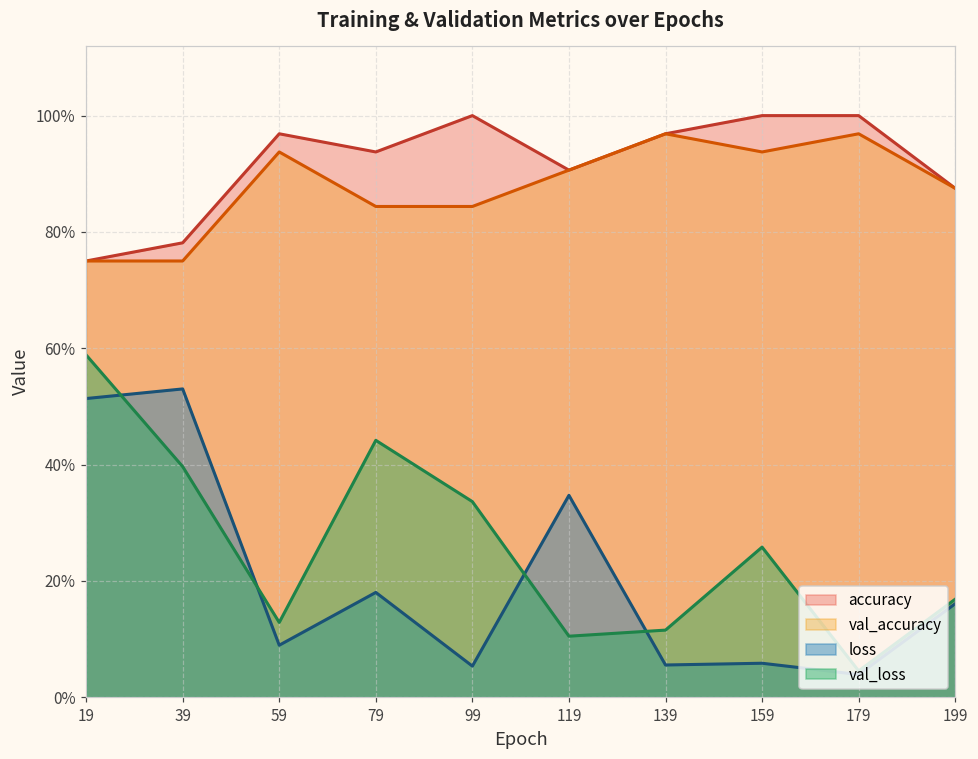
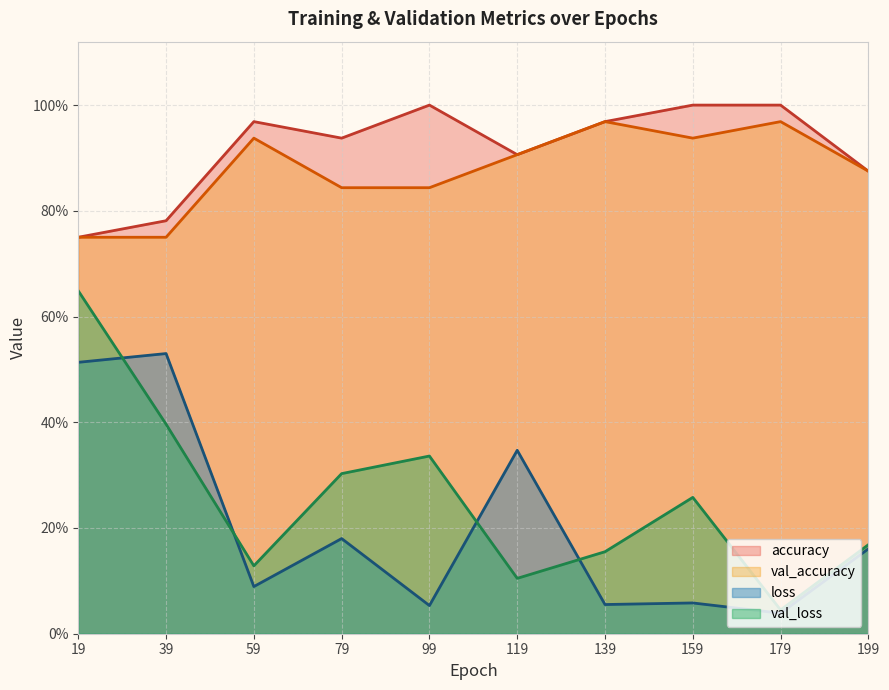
val_loss, 19: 59% -> 65%
val_loss, 79: 44% -> 30%
val_loss, 139: 12% -> 16%
